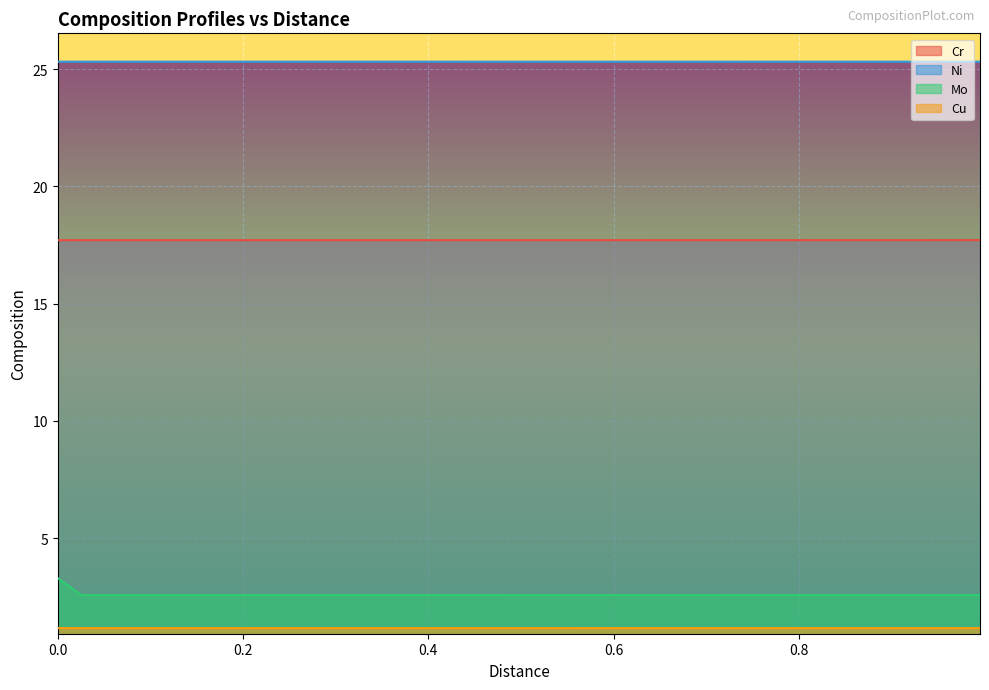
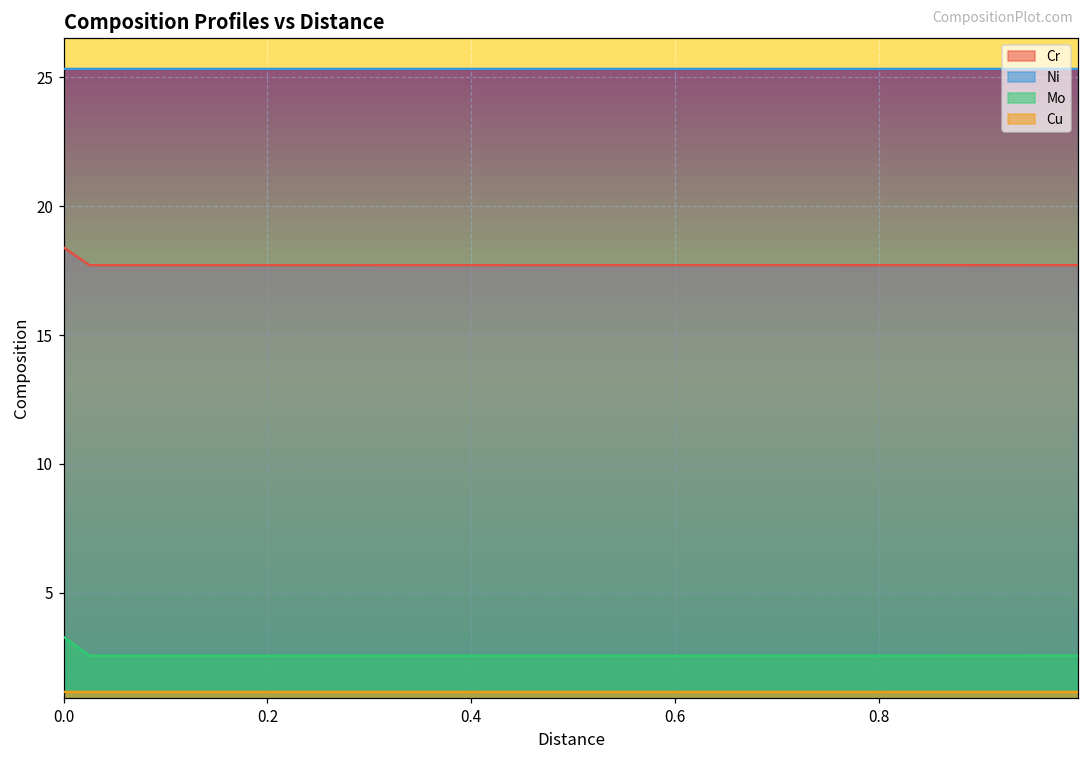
Cr, 0.0: 17.7 -> 18.4
